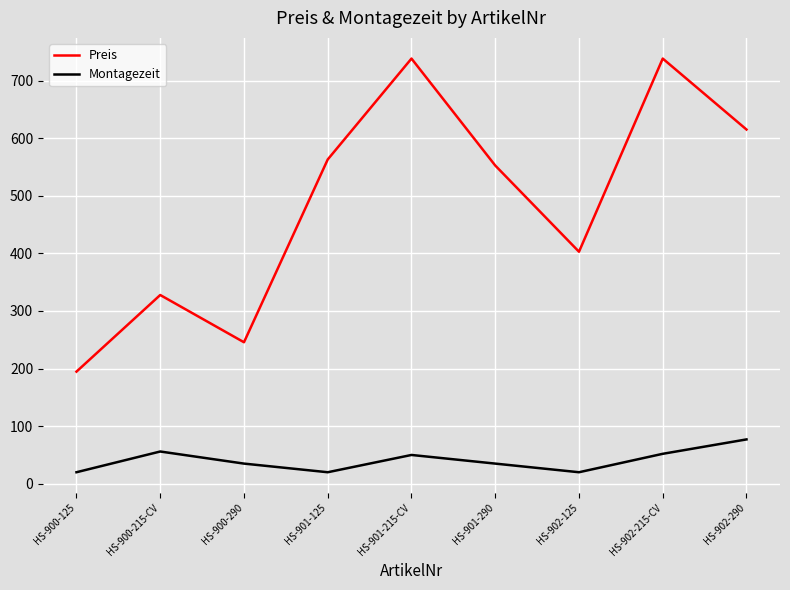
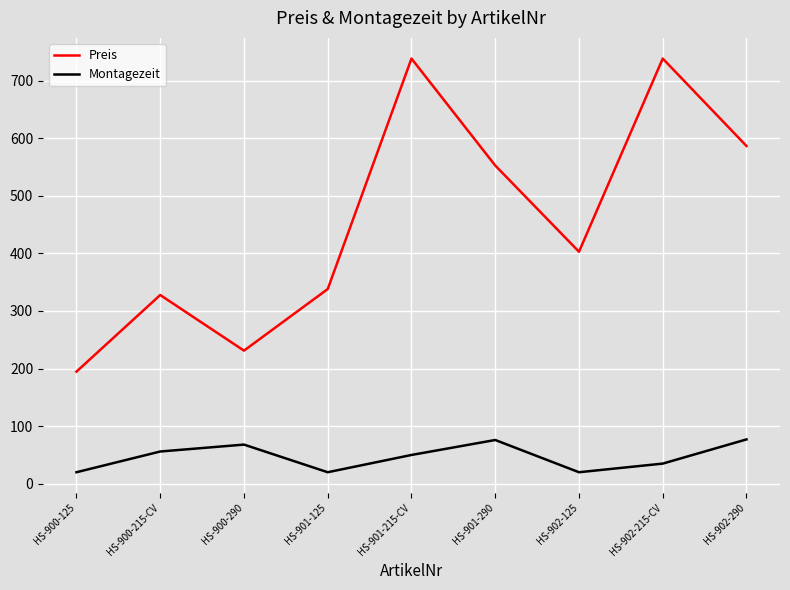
Preis, HS-900-290: 250 -> 230
Montagezeit, HS-900-290: 40 -> 70
Preis, HS-901-125: 560 -> 340
Montagezeit, HS-901-290: 40 -> 80
Montagezeit, HS-902-215-CV: 50 -> 40
Preis, HS-902-290: 620 -> 590
